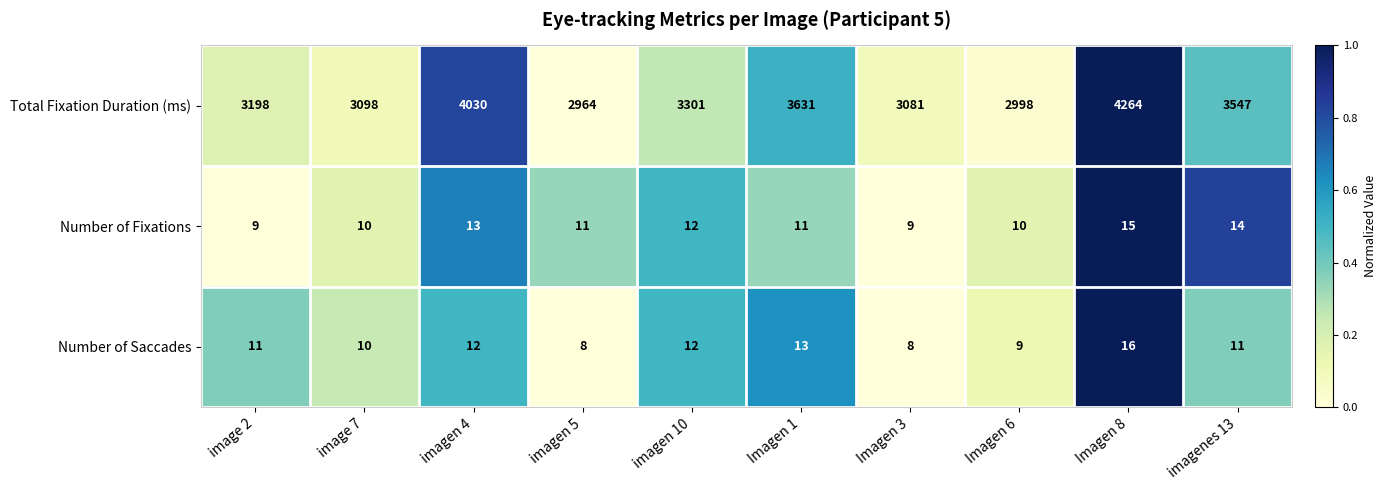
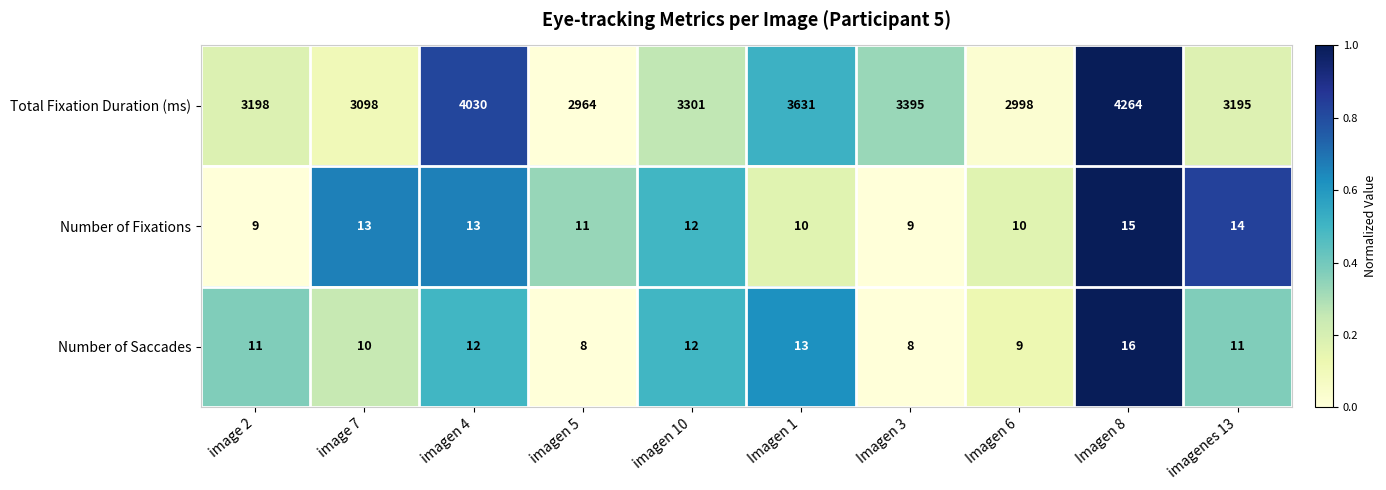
Total Fixation Duration (ms), Imagen 3: 3081 -> 3395
Total Fixation Duration (ms), imagenes 13: 3547 -> 3195
Number of Fixations, image 7: 10 -> 13
Number of Fixations, Imagen 1: 11 -> 10
